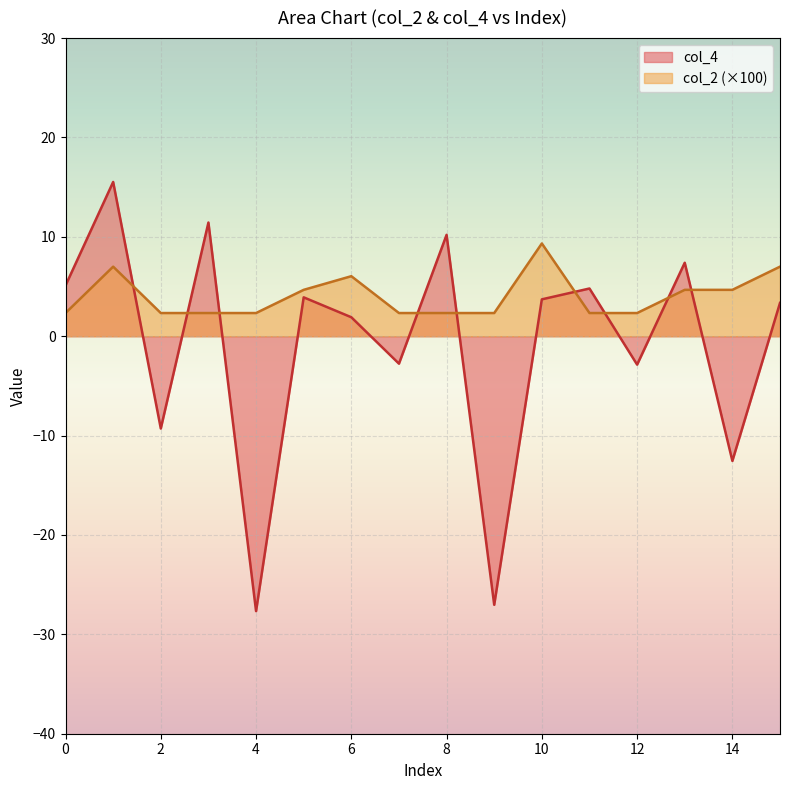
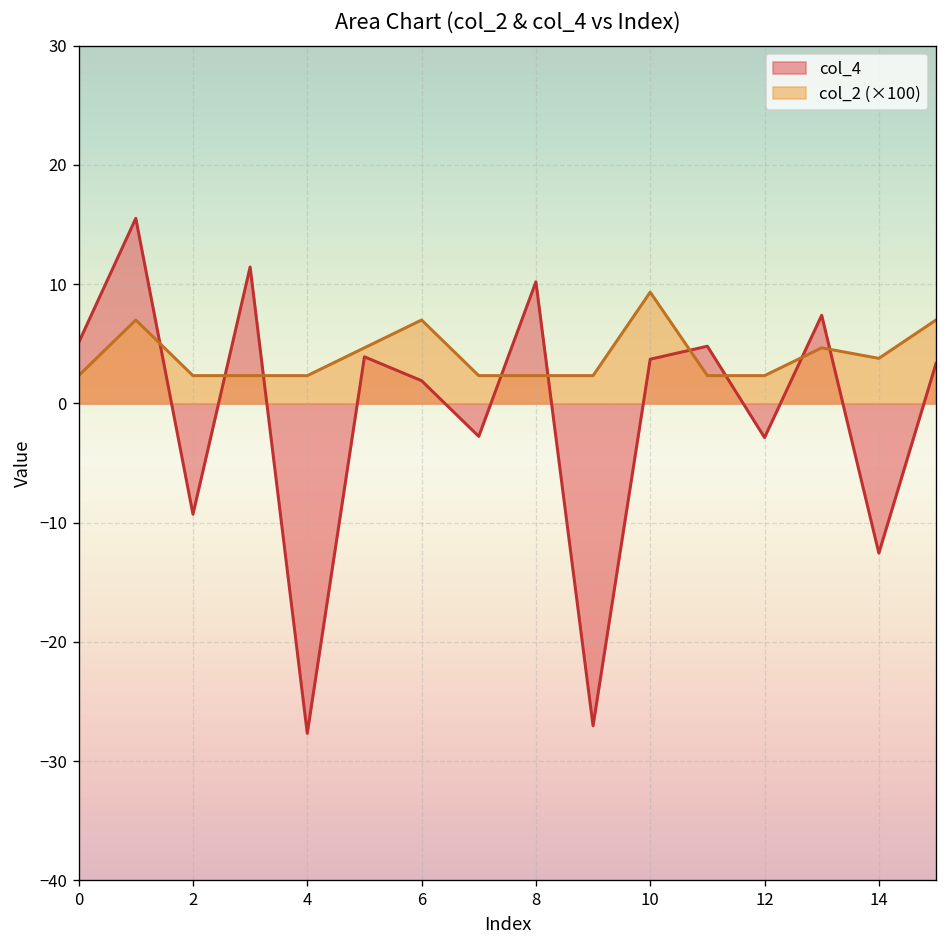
col_2 (×100), 6: 6 -> 7
col_2 (×100), 14: 5 -> 4
